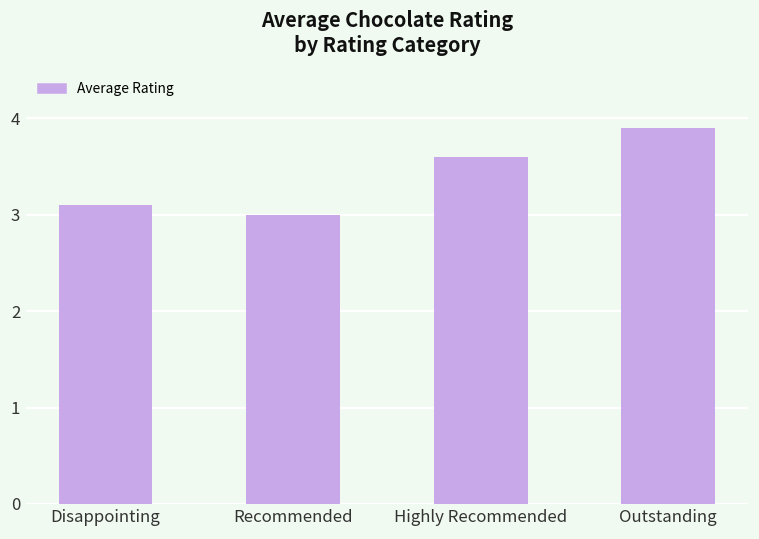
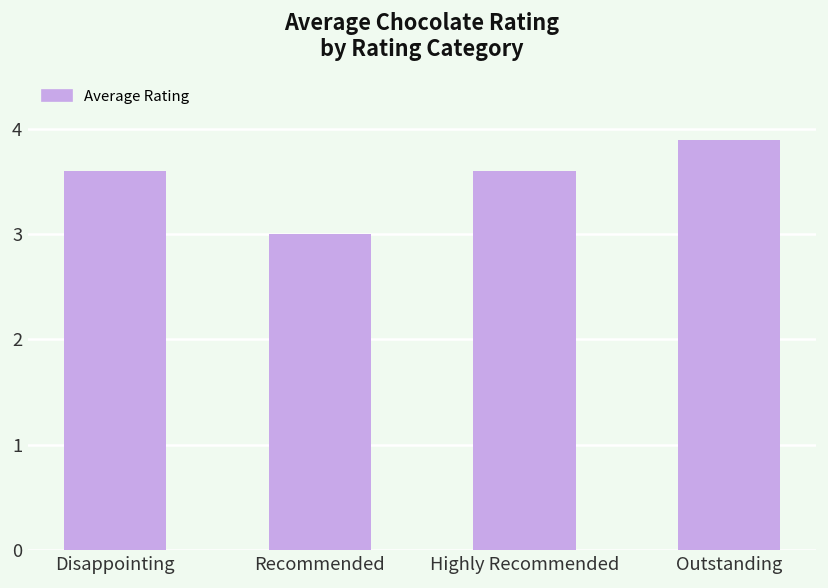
Disappointing: 3.1 -> 3.6
